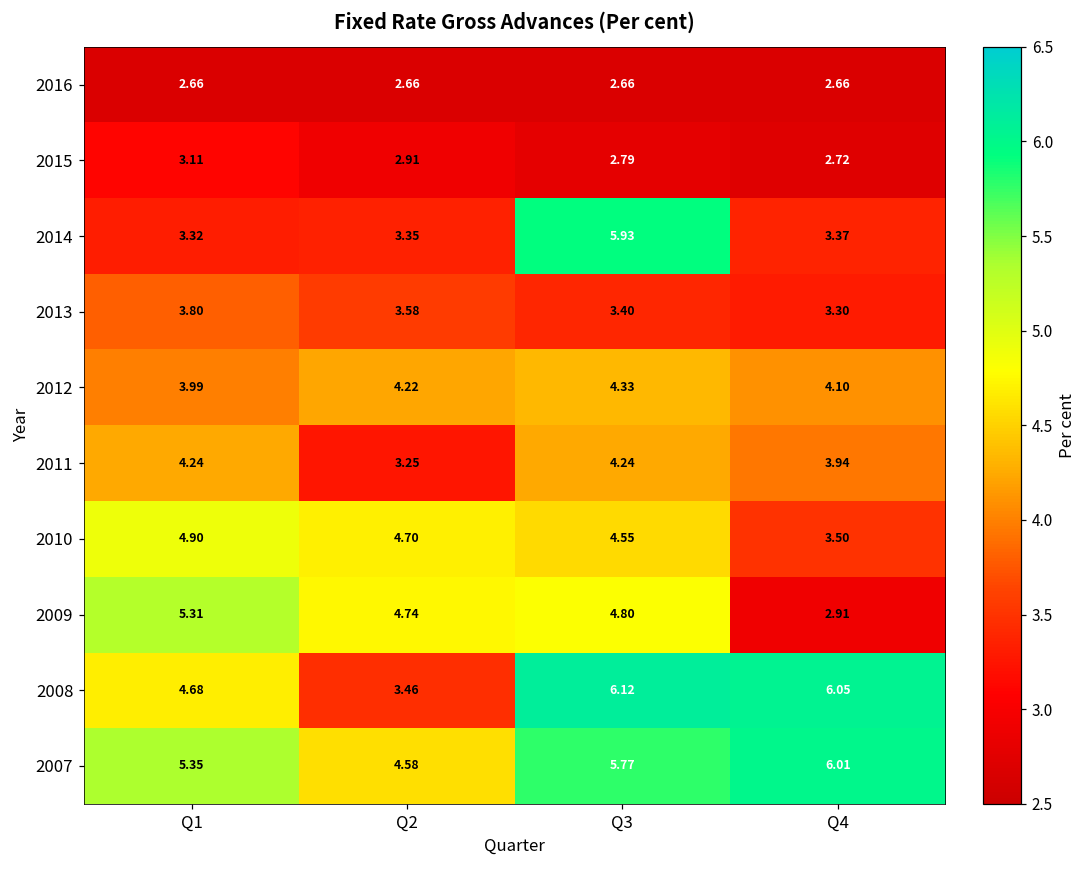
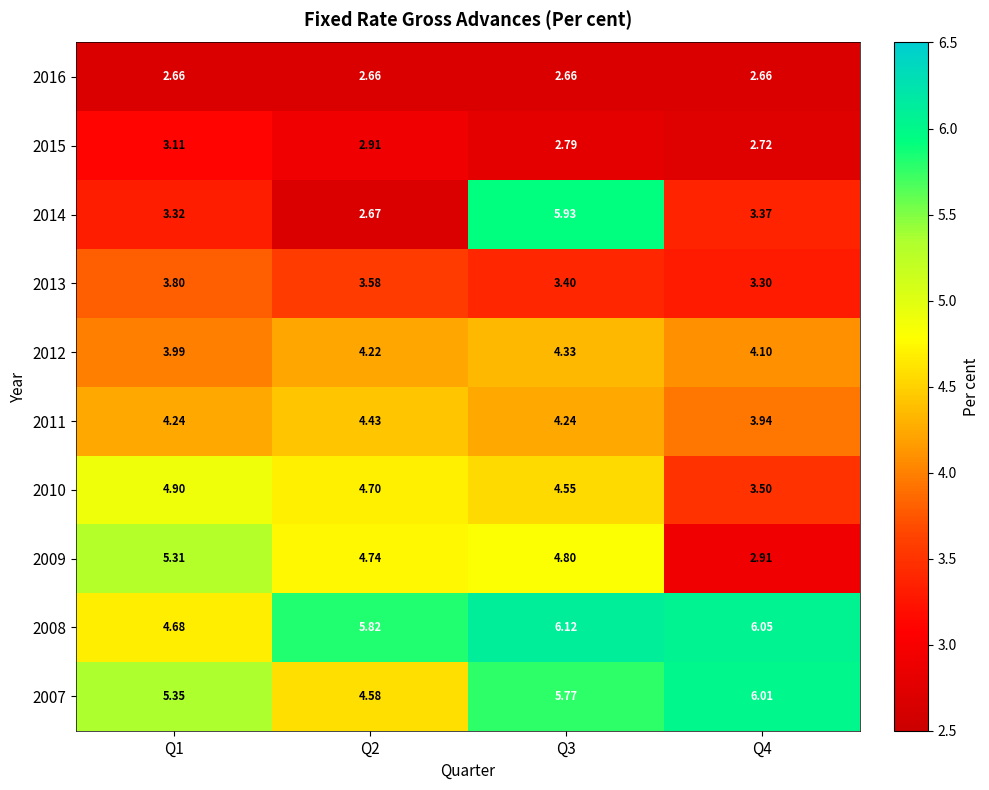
2014, Q2: 3.35 -> 2.67
2011, Q2: 3.25 -> 4.43
2008, Q2: 3.46 -> 5.82
